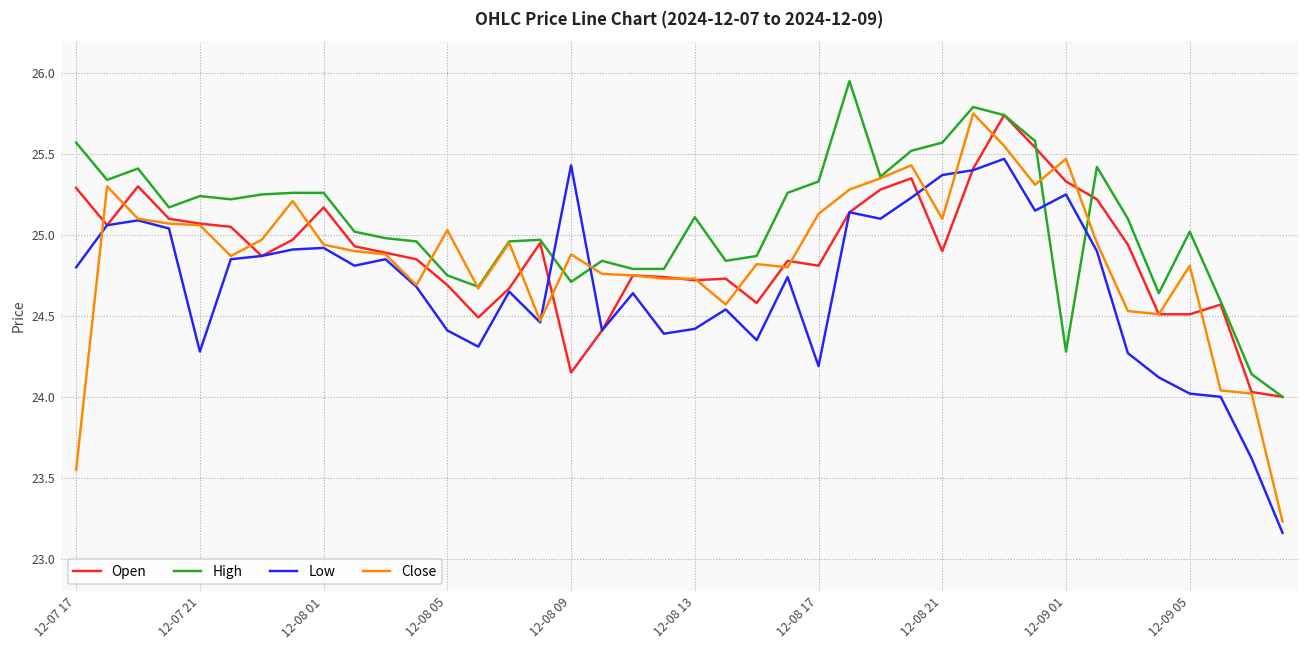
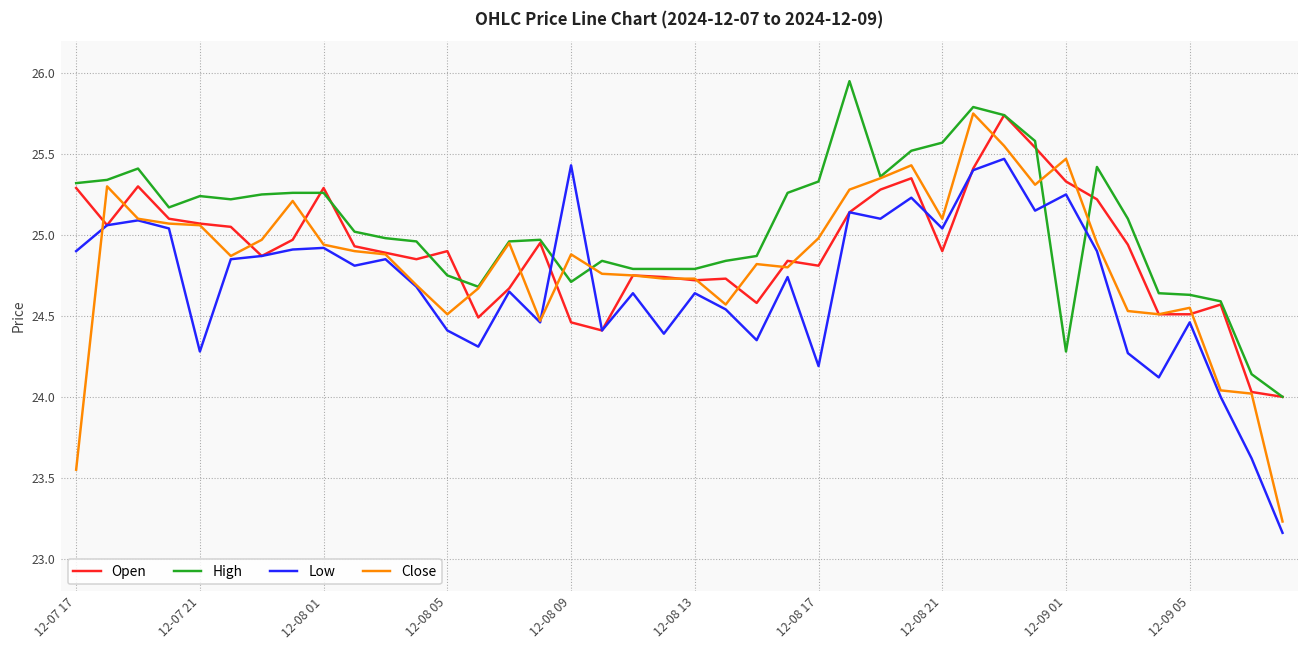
High, 12-07 17: 25.57 -> 25.32
Low, 12-07 17: 24.8 -> 24.9
Open, 12-08 01: 25.17 -> 25.29
Open, 12-08 05: 24.69 -> 24.90
Close, 12-08 05: 25.03 -> 24.51
Open, 12-08 09: 24.15 -> 24.46
High, 12-08 13: 25.11 -> 24.79
Low, 12-08 13: 24.42 -> 24.64
Close, 12-08 17: 25.13 -> 24.98
Low, 12-08 21: 25.37 -> 25.04
High, 12-09 05: 25.02 -> 24.63
Low, 12-09 05: 24.02 -> 24.46
Close, 12-09 05: 24.81 -> 24.55
